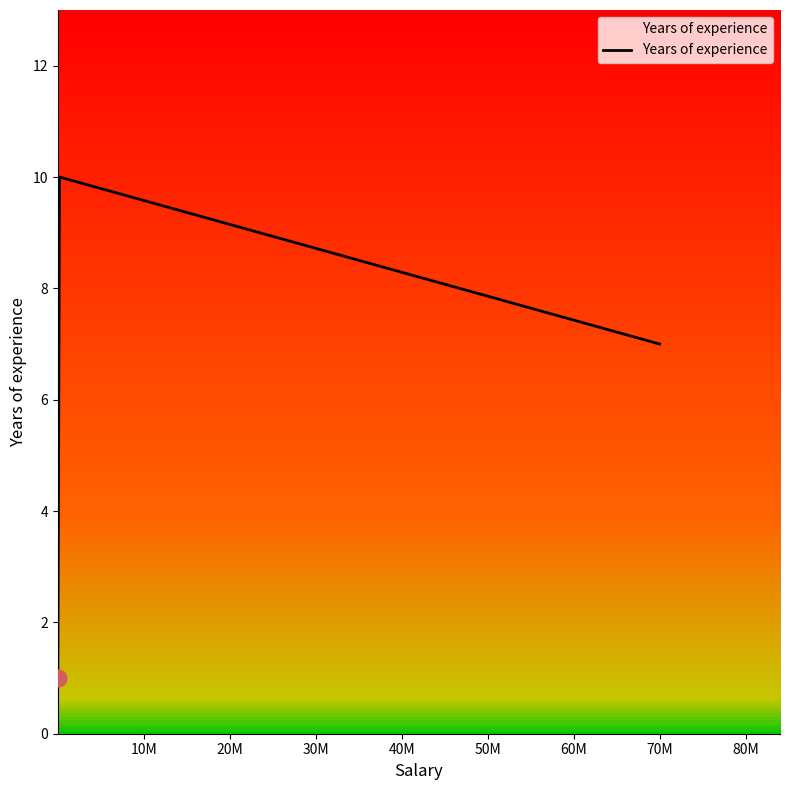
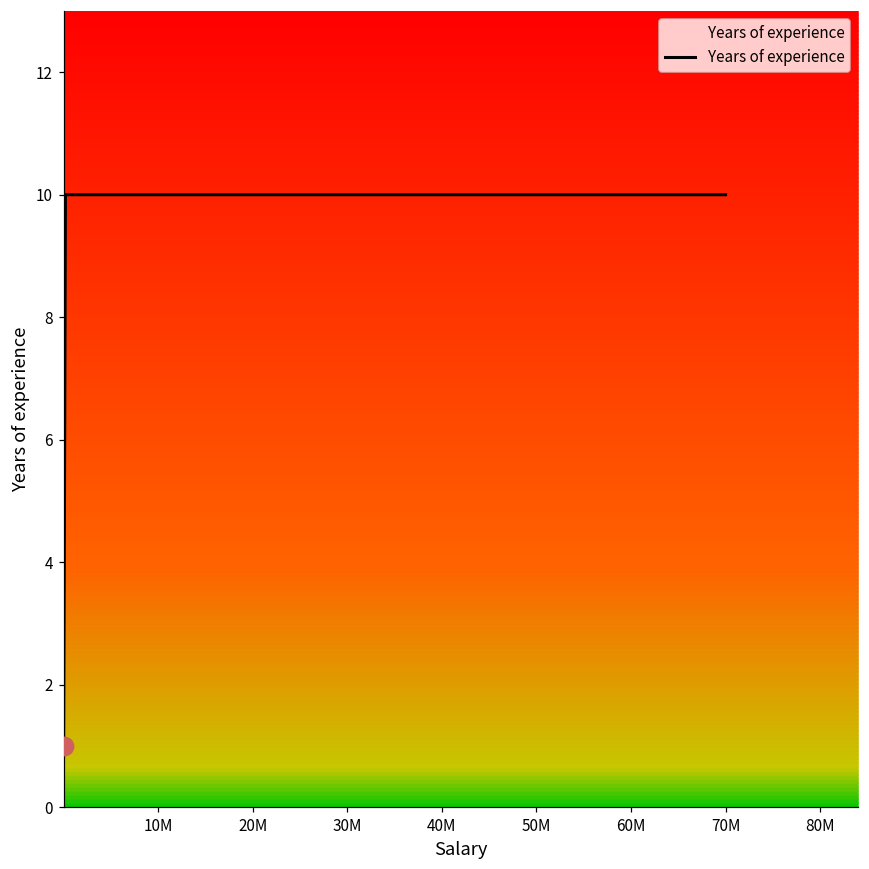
Years of experience, 70M: 7 -> 10
